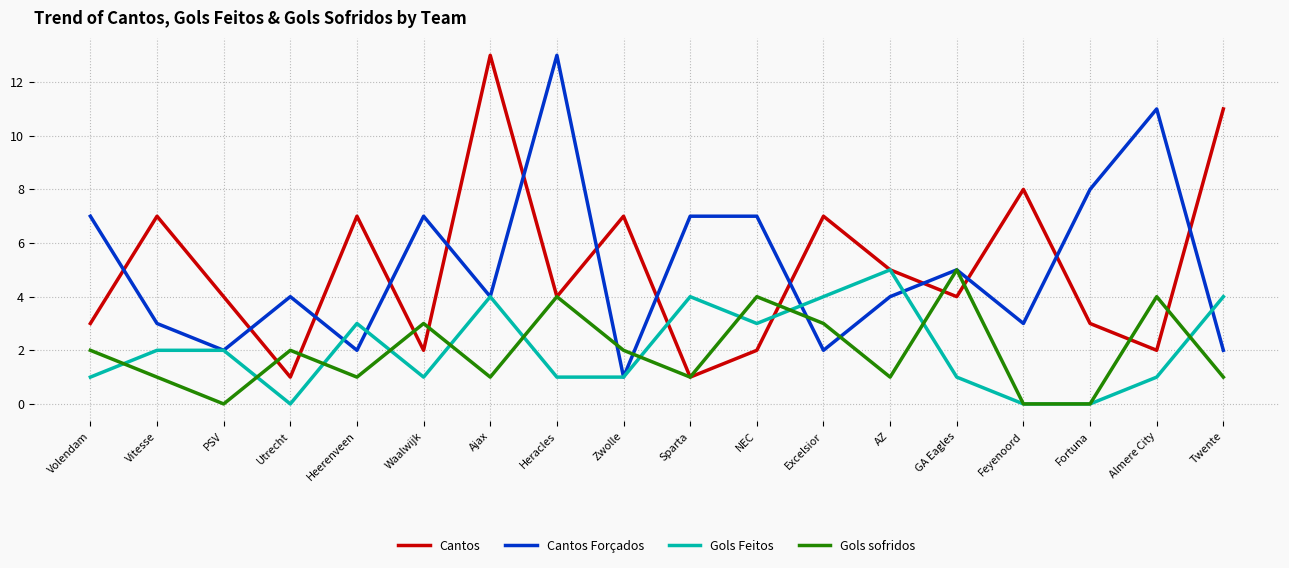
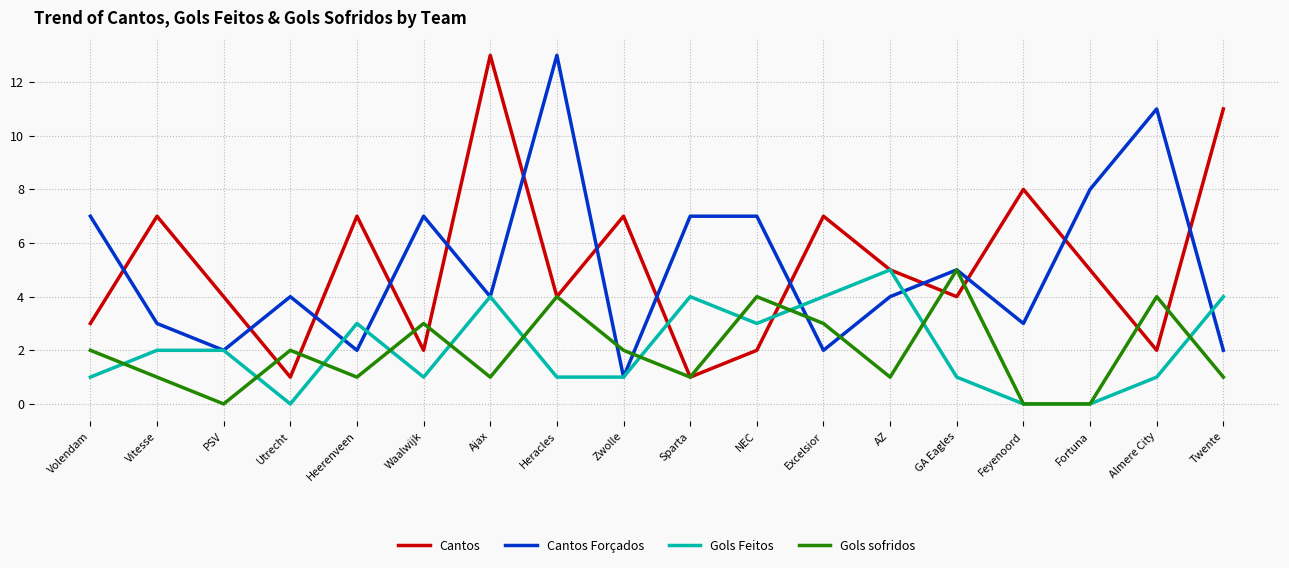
Cantos, Fortuna: 3 -> 5
